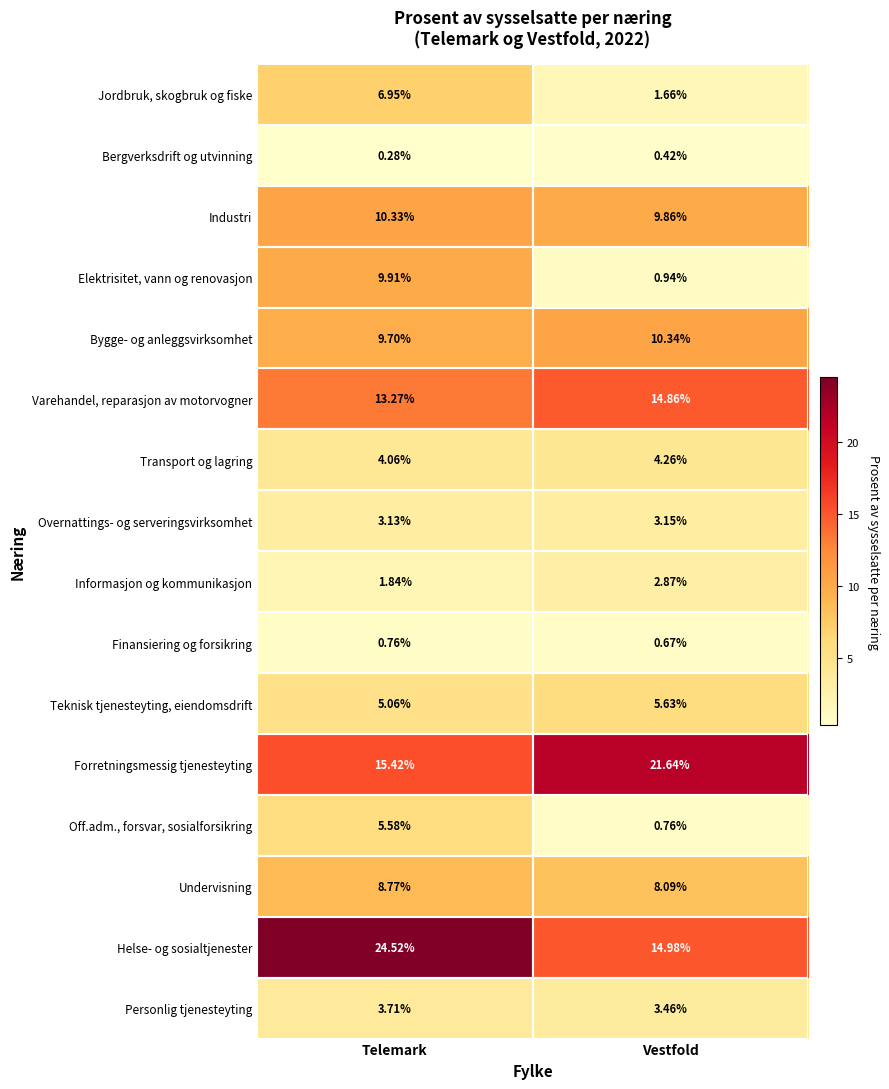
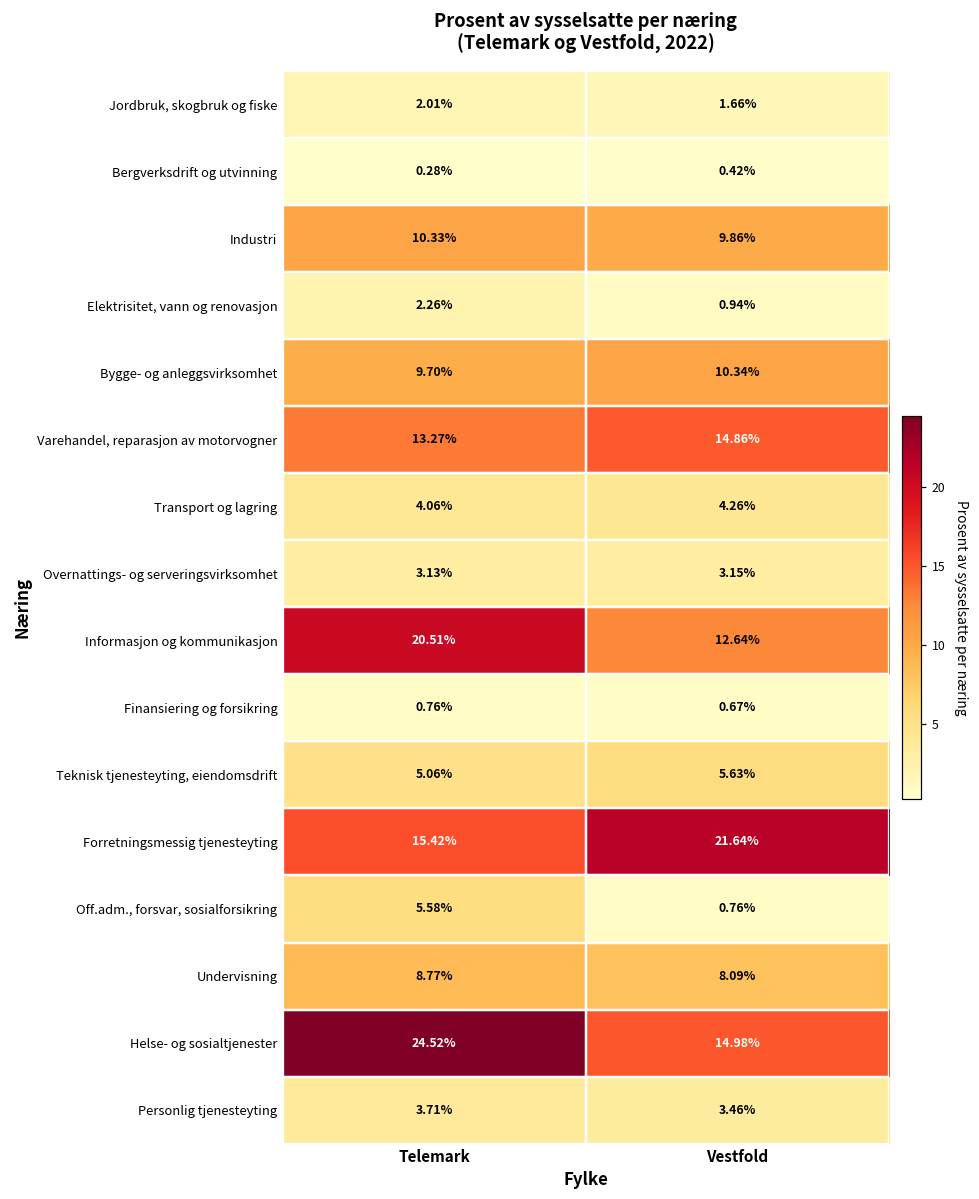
Jordbruk, skogbruk og fiske, Telemark: 6.95% -> 2.01%
Elektrisitet, vann og renovasjon, Telemark: 9.91% -> 2.26%
Informasjon og kommunikasjon, Telemark: 1.84% -> 20.51%
Informasjon og kommunikasjon, Vestfold: 2.87% -> 12.64%
